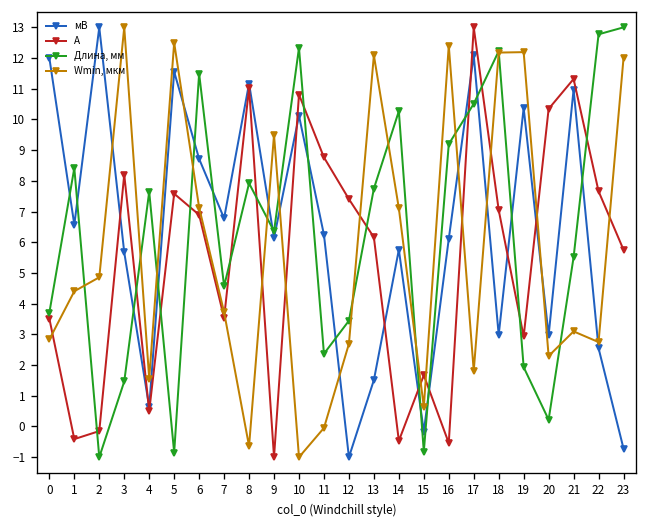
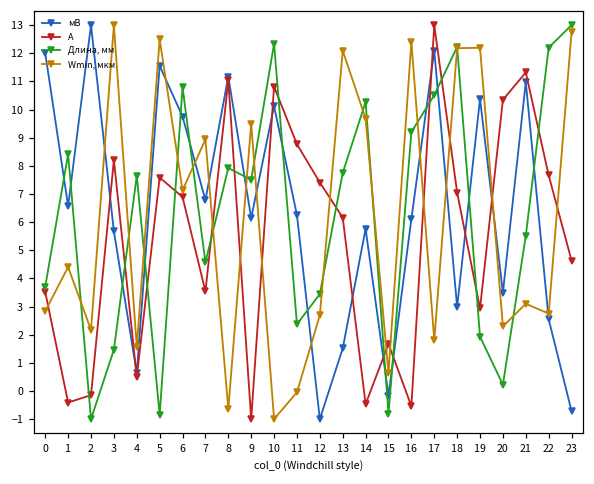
Wmin, мкм, 2: 4.9 -> 2.2
мВ, 6: 8.7 -> 9.8
Длина, мм, 6: 11.5 -> 10.8
Wmin, мкм, 7: 3.7 -> 8.9
Длина, мм, 9: 6.4 -> 7.5
Wmin, мкм, 14: 7.1 -> 9.7
мВ, 20: 3.0 -> 3.5
Длина, мм, 22: 12.8 -> 12.2
А, 23: 5.8 -> 4.6
Wmin, мкм, 23: 12.0 -> 12.7
